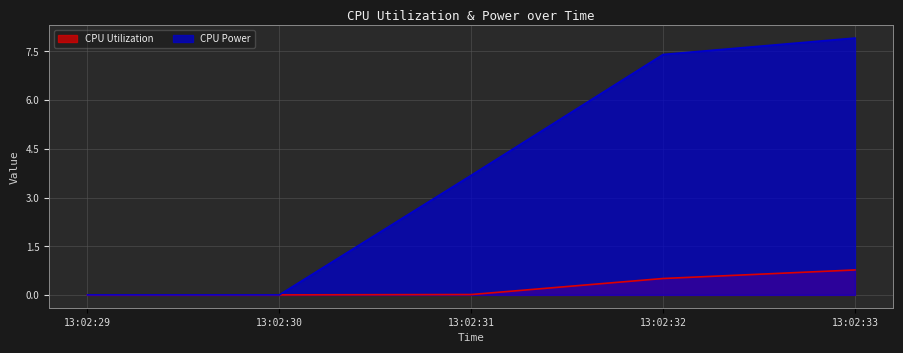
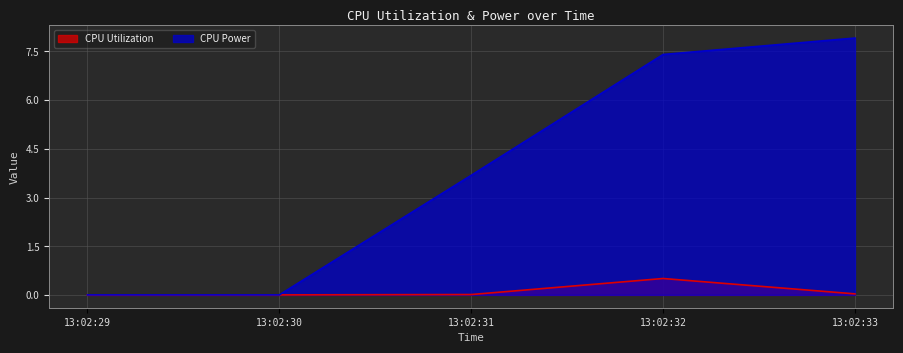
CPU Utilization, 13:02:33: 0.8 -> 0.0
